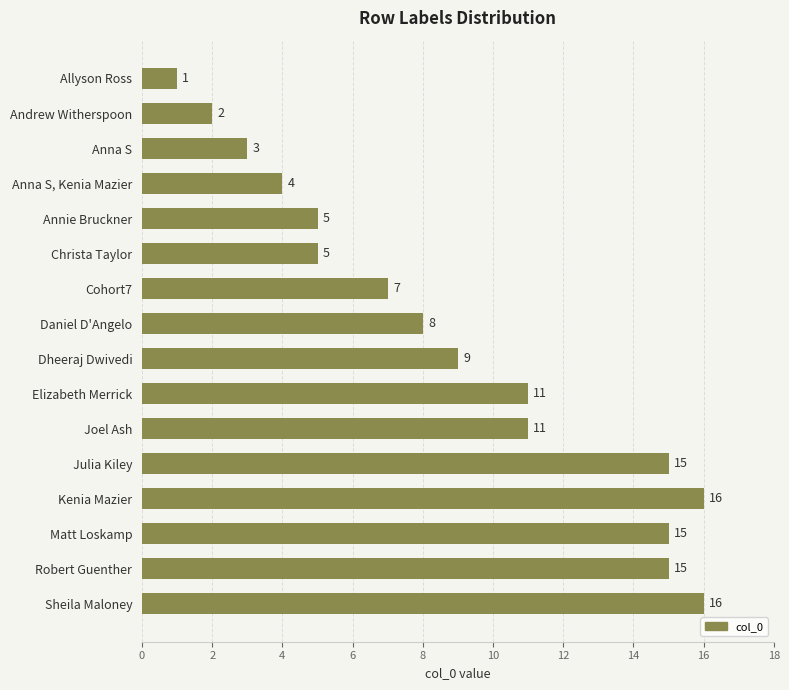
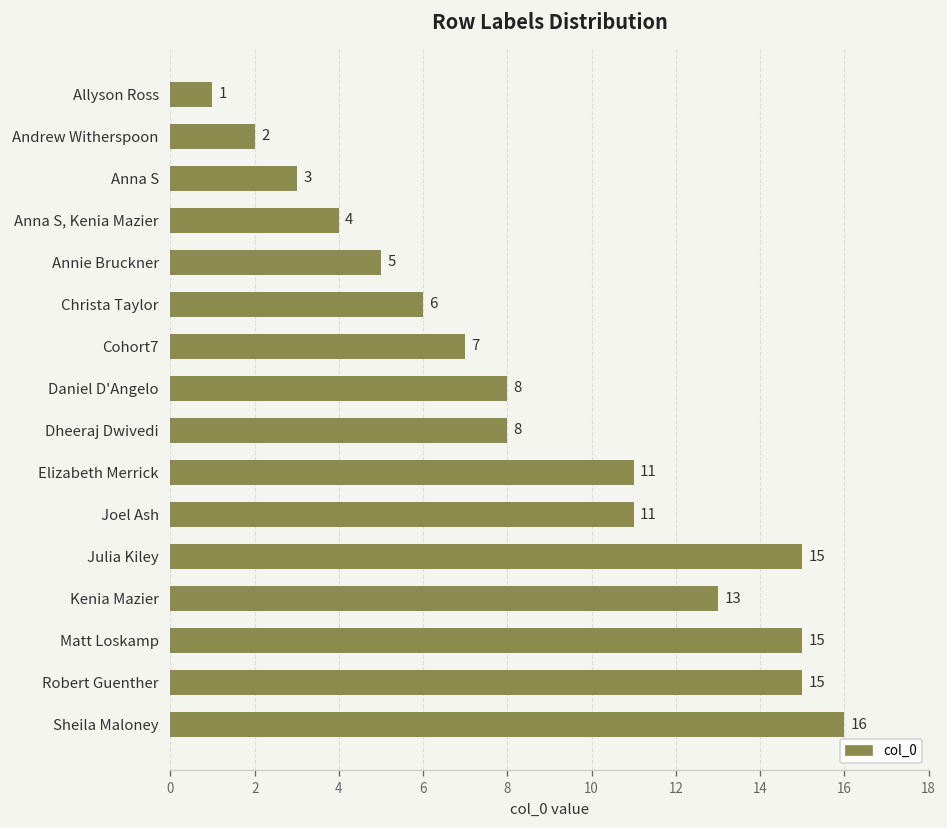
Christa Taylor: 5 -> 6
Dheeraj Dwivedi: 9 -> 8
Kenia Mazier: 16 -> 13
